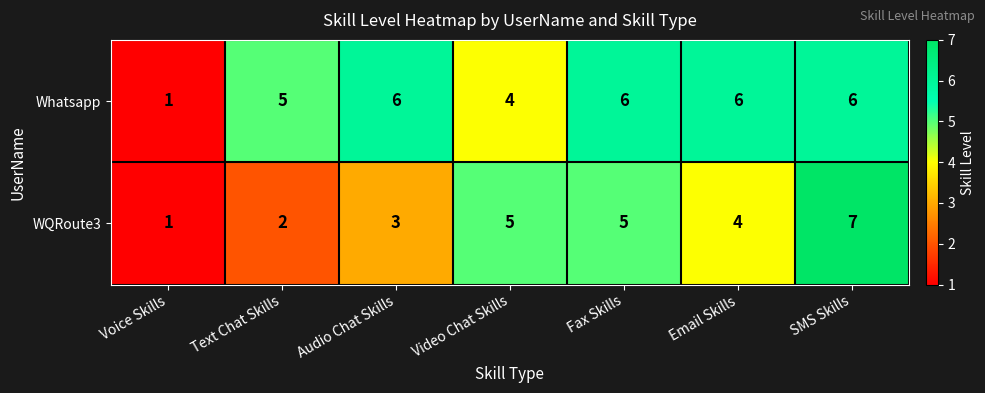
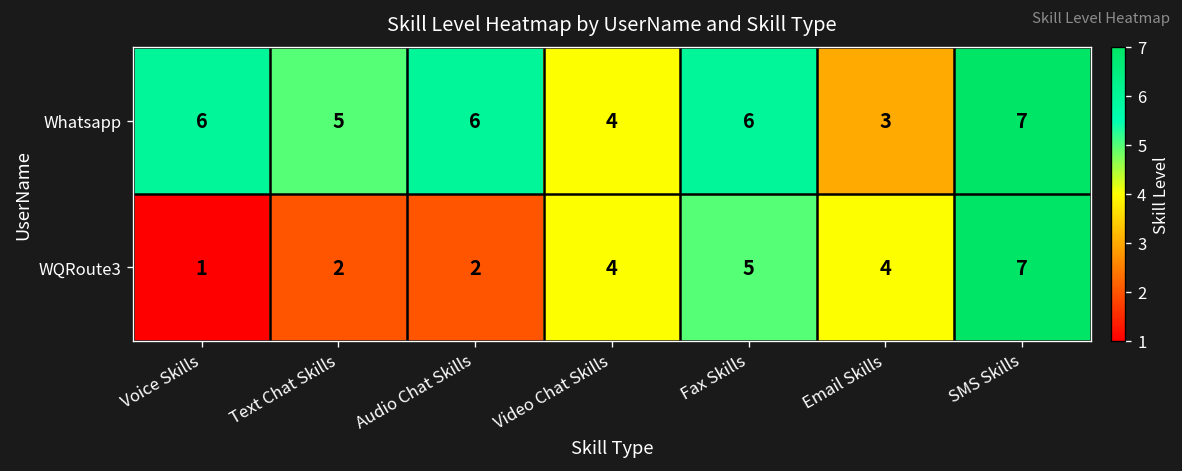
Whatsapp, Voice Skills: 1 -> 6
Whatsapp, Email Skills: 6 -> 3
Whatsapp, SMS Skills: 6 -> 7
WQRoute3, Audio Chat Skills: 3 -> 2
WQRoute3, Video Chat Skills: 5 -> 4
